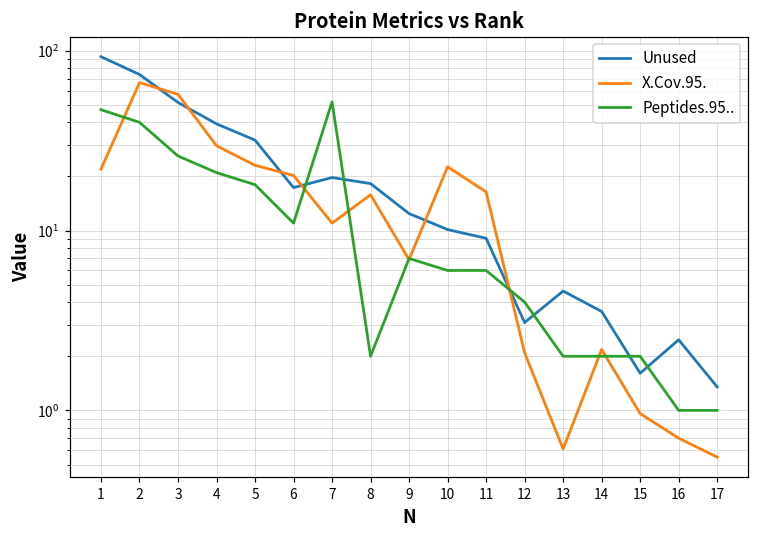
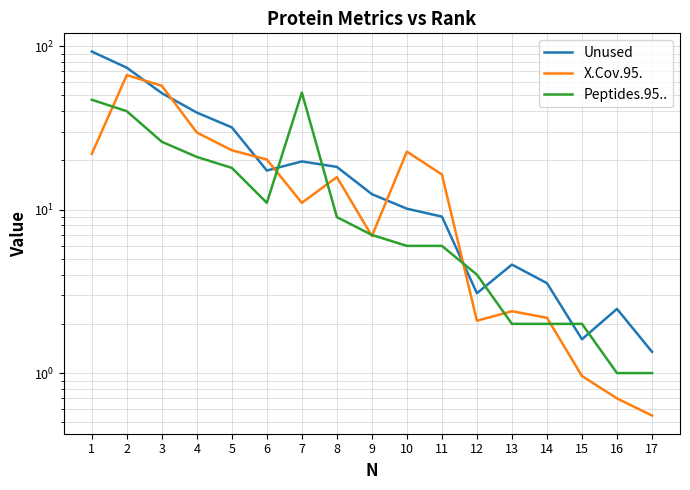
Peptides.95.., 8: 2 -> 9
X.Cov.95., 13: 0.61 -> 2.4
